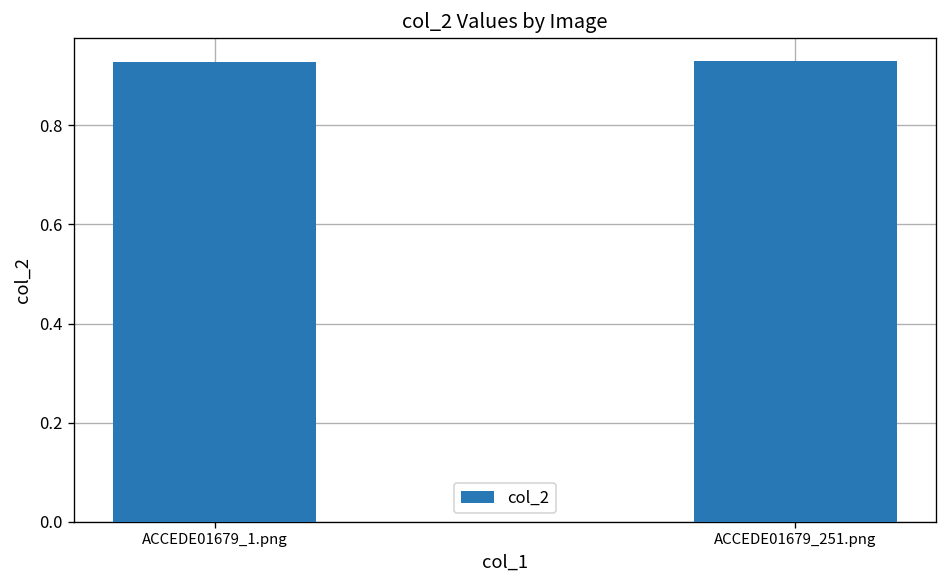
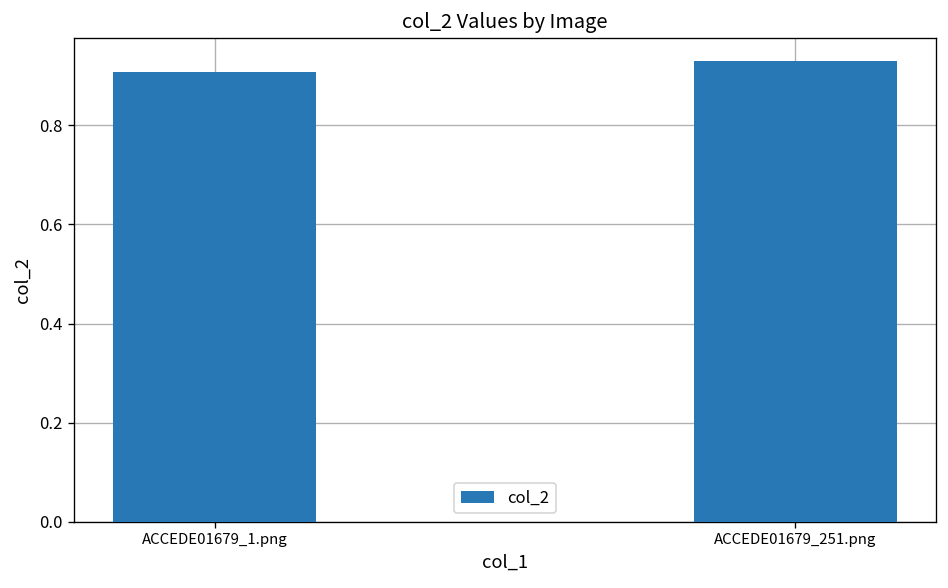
ACCEDE01679_1.png: 0.93 -> 0.91
